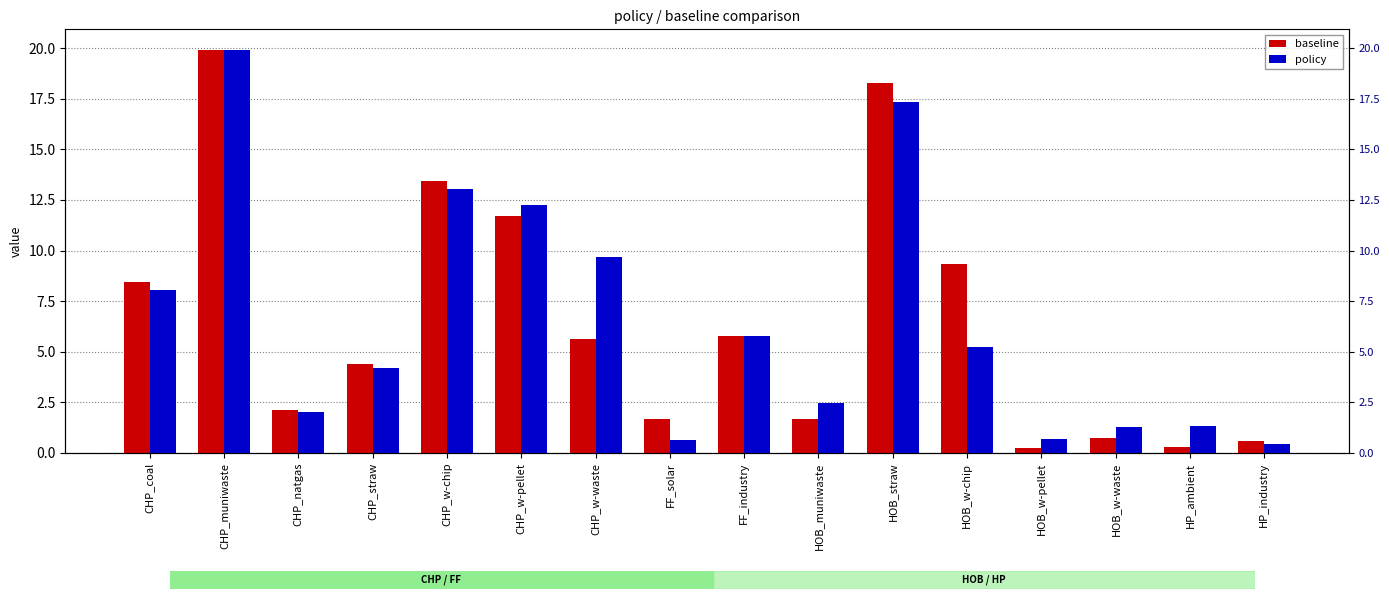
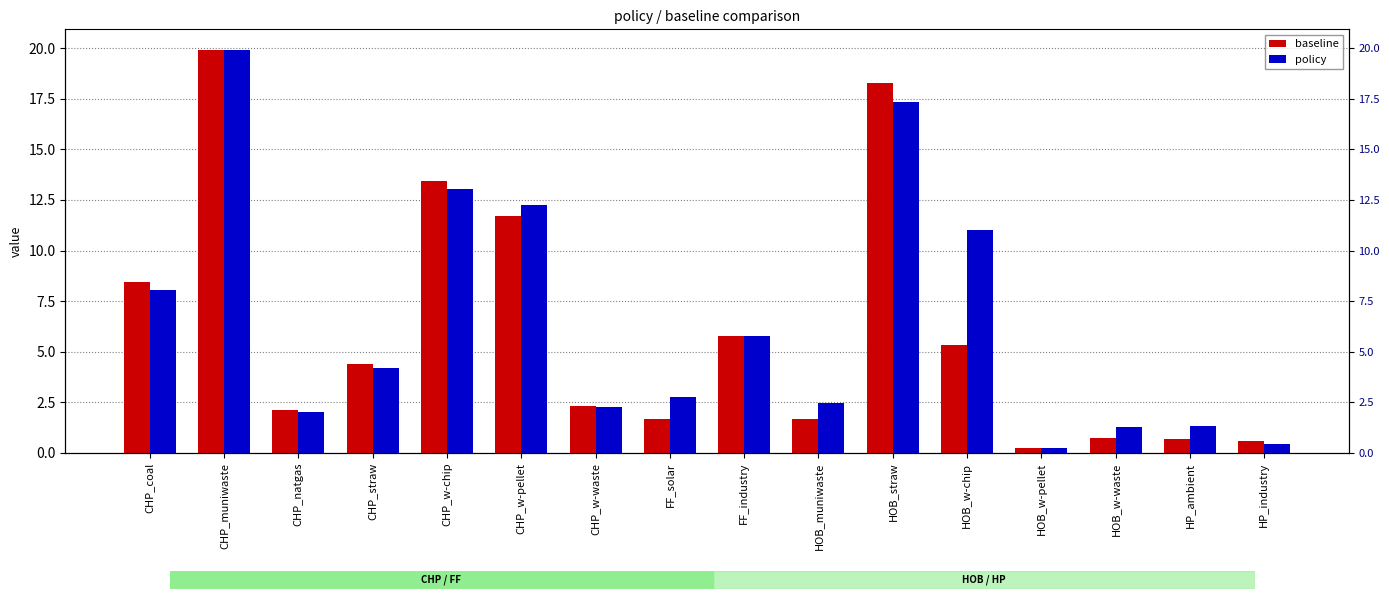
baseline, CHP_w-waste: 5.6 -> 2.3
policy, CHP_w-waste: 9.7 -> 2.3
policy, FF_solar: 0.6 -> 2.8
baseline, HOB_w-chip: 9.3 -> 5.3
policy, HOB_w-chip: 5.3 -> 11.0
policy, HOB_w-pellet: 0.7 -> 0.3
baseline, HP_ambient: 0.3 -> 0.7
